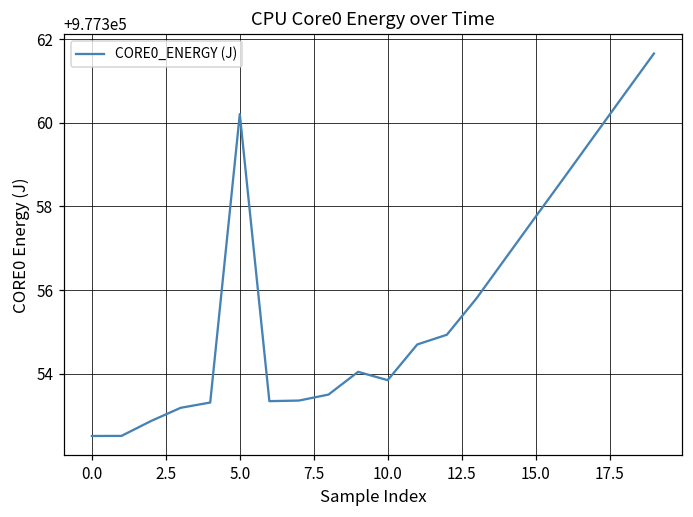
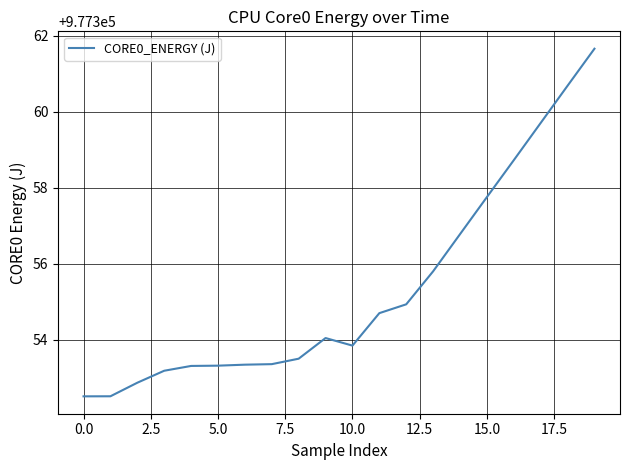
5.0: 977360.2 -> 977353.3
